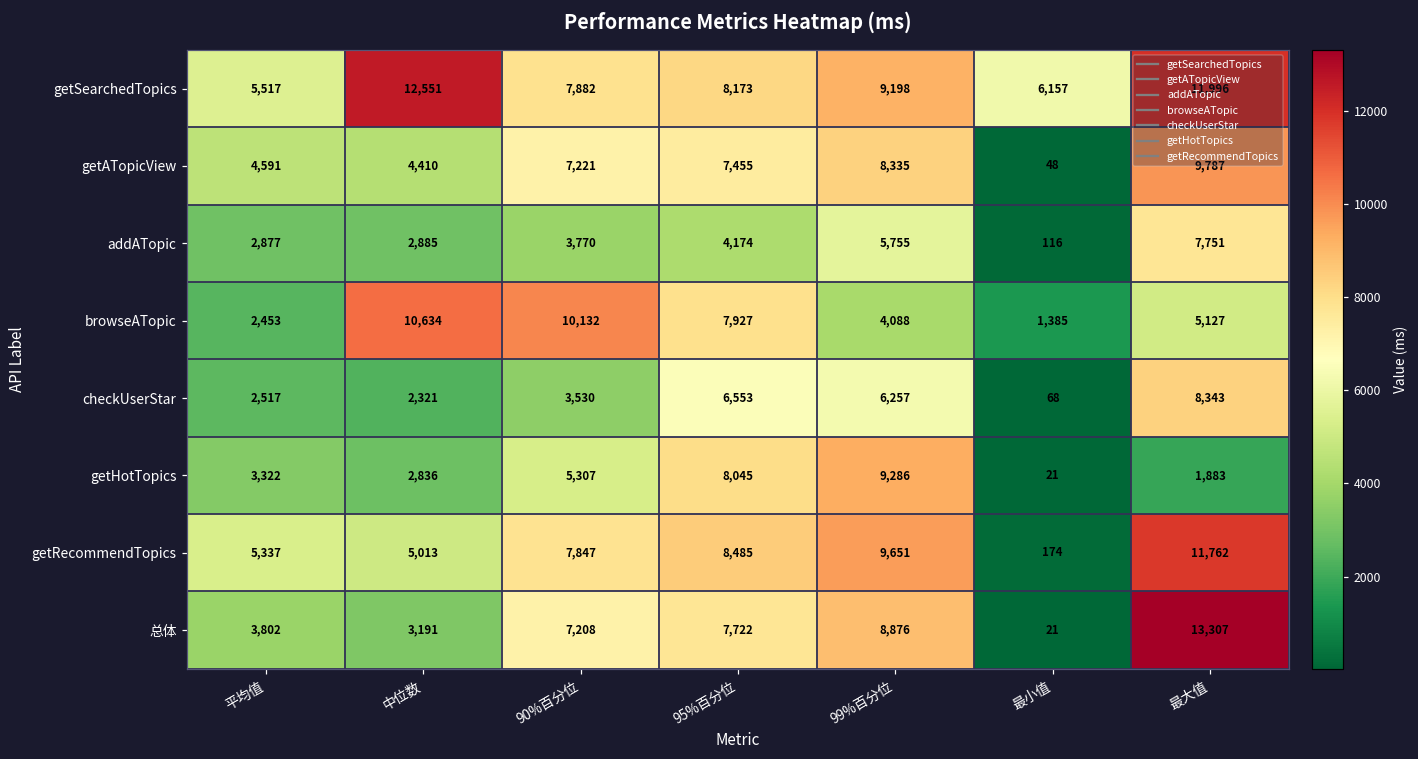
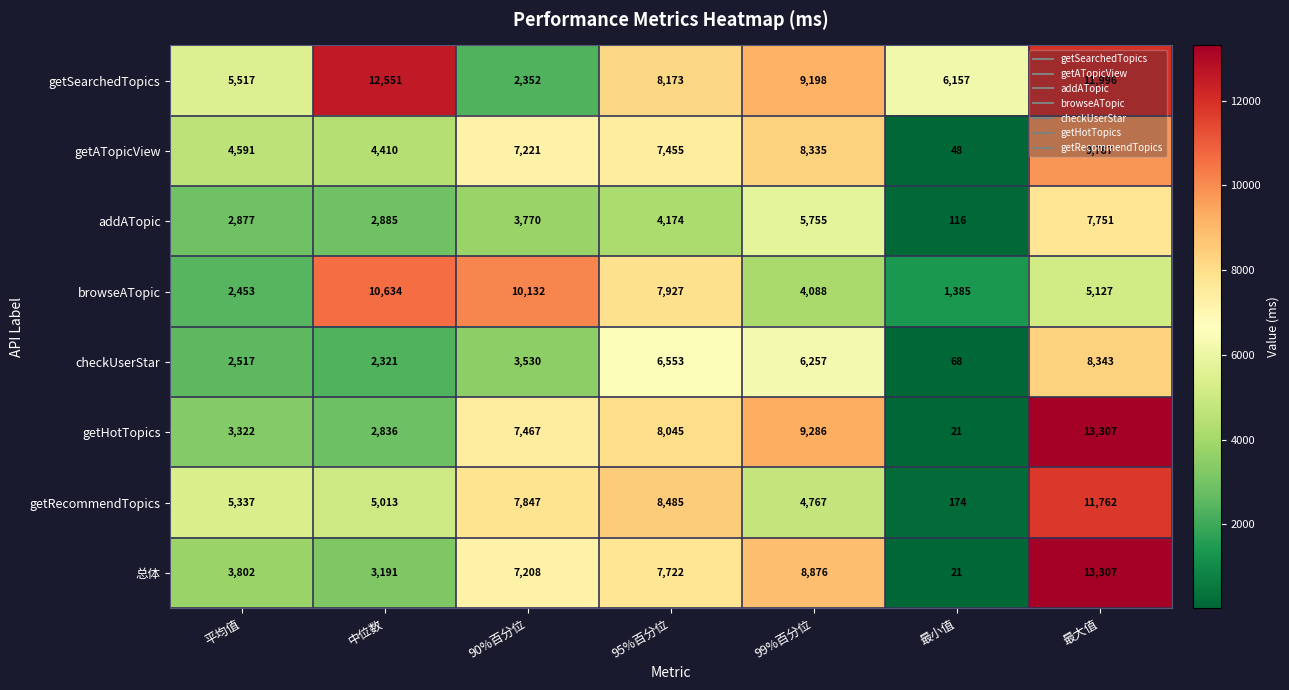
getSearchedTopics, 90%百分位: 7,882 -> 2,352
getHotTopics, 90%百分位: 5,307 -> 7,467
getHotTopics, 最大值: 1,883 -> 13,307
getRecommendTopics, 99%百分位: 9,651 -> 4,767
